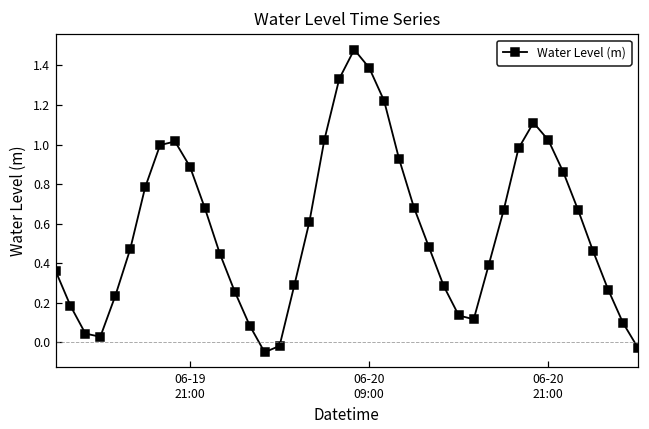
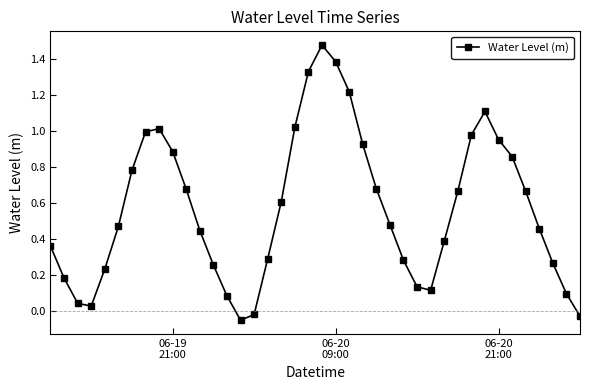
06-20 21:00: 1.02 -> 0.95
